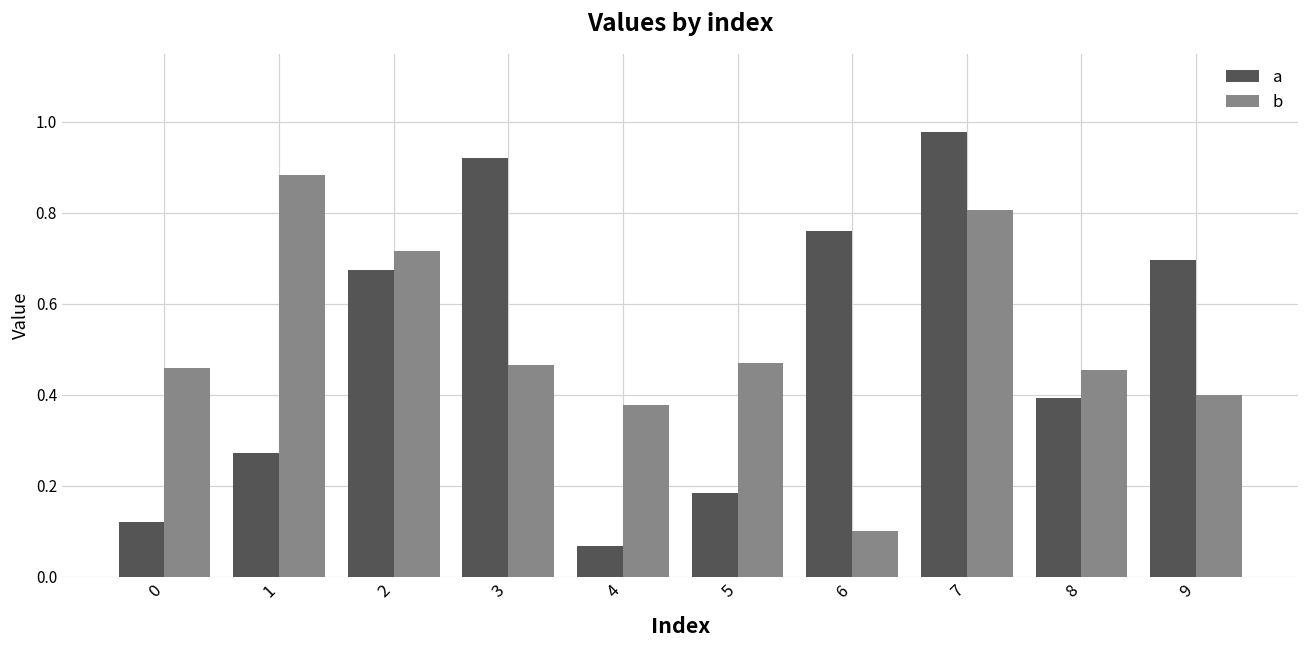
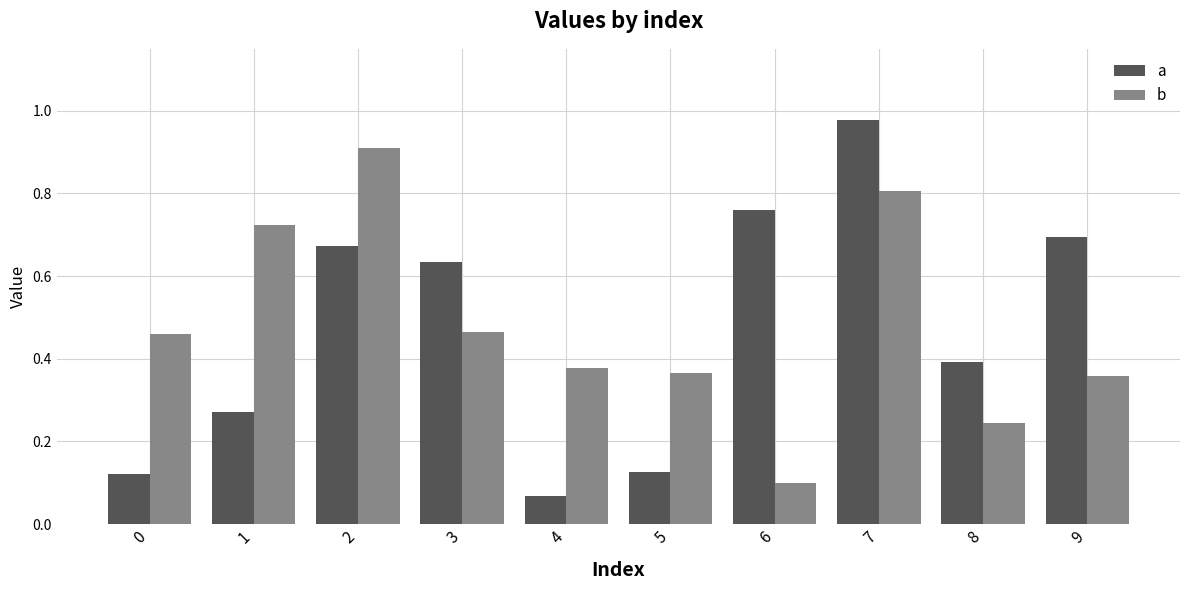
b, 1: 0.88 -> 0.72
b, 2: 0.72 -> 0.91
a, 3: 0.92 -> 0.64
a, 5: 0.18 -> 0.13
b, 5: 0.47 -> 0.37
b, 8: 0.45 -> 0.25
b, 9: 0.40 -> 0.36
